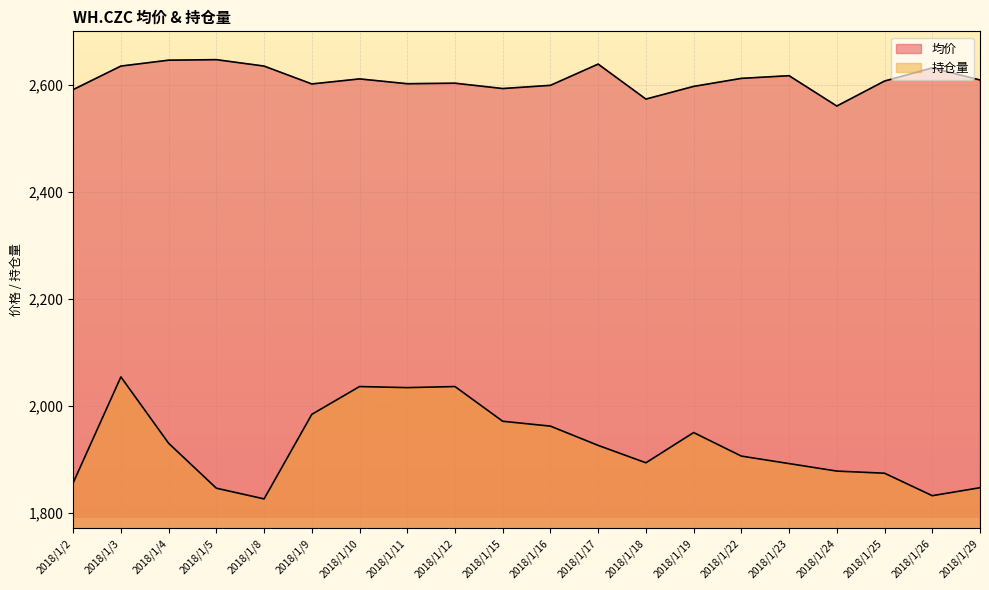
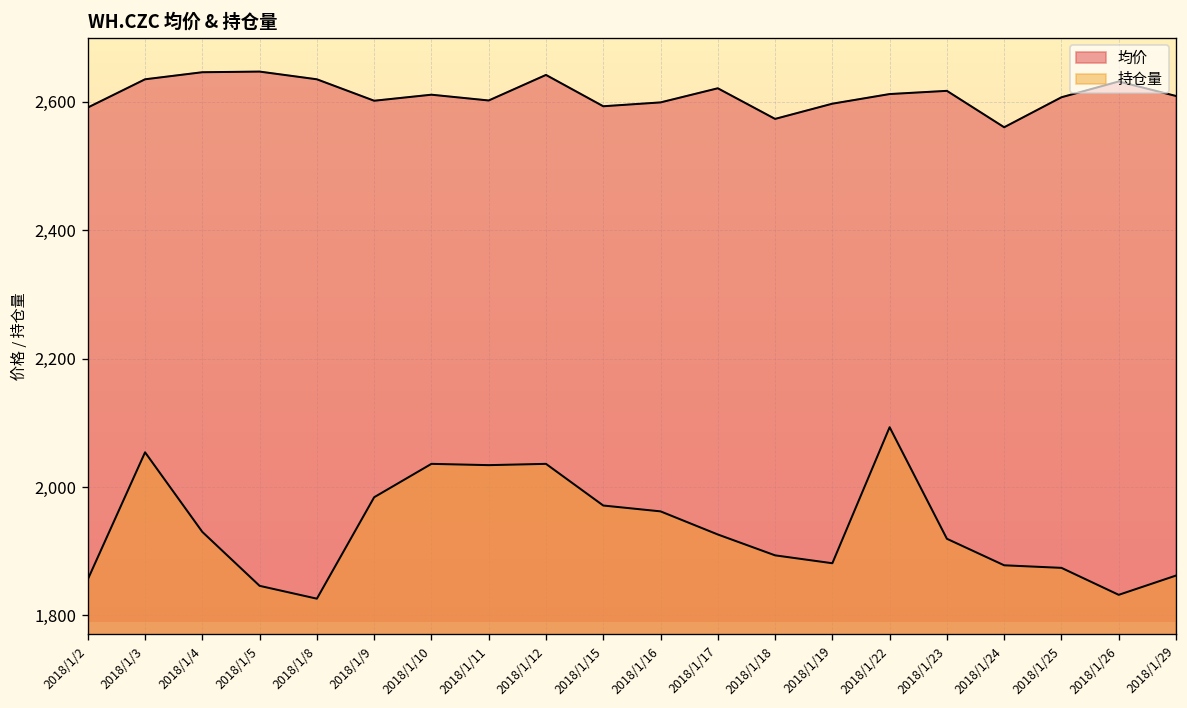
均价, 2018/1/12: 2,600 -> 2,640
均价, 2018/1/17: 2,640 -> 2,620
持仓量, 2018/1/19: 1,950 -> 1,880
持仓量, 2018/1/22: 1,910 -> 2,090
持仓量, 2018/1/23: 1,890 -> 1,920
持仓量, 2018/1/29: 1,850 -> 1,860
